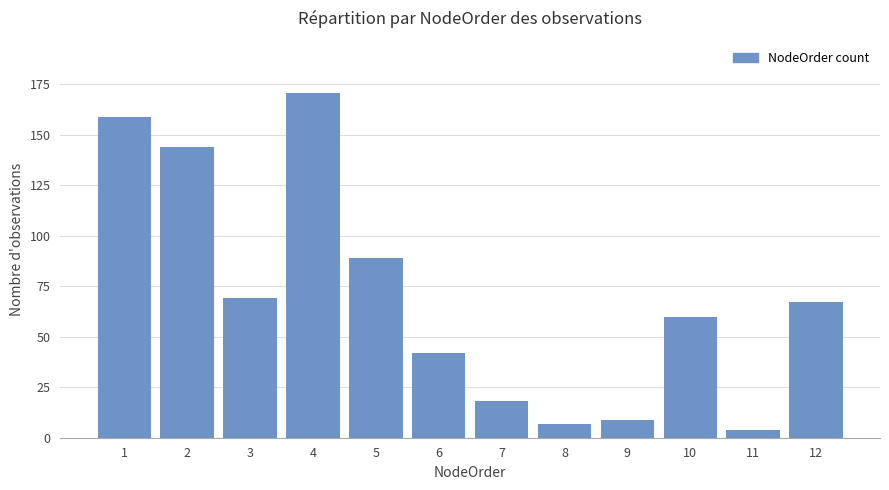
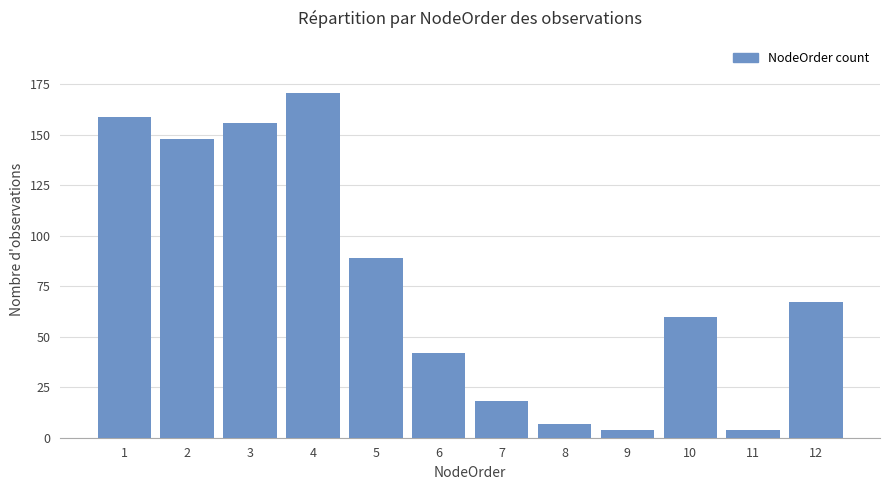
2: 144 -> 148
3: 69 -> 156
9: 9 -> 4
